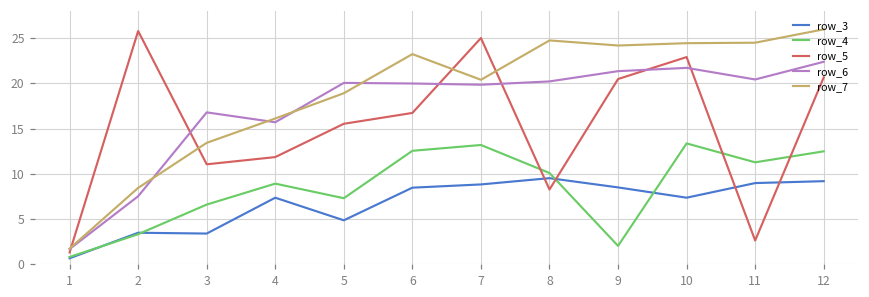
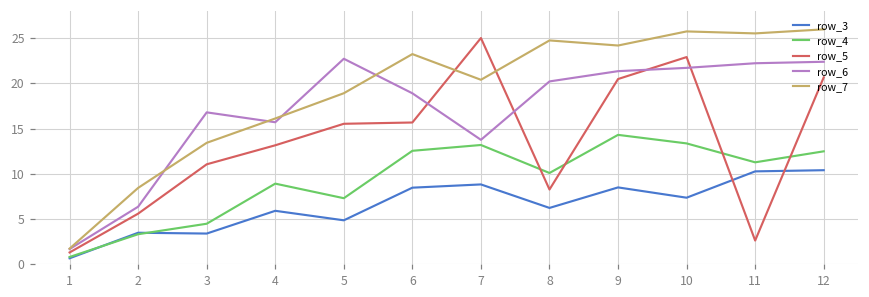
row_5, 2: 26 -> 6
row_6, 2: 8 -> 6
row_4, 3: 7 -> 4
row_3, 4: 7 -> 6
row_5, 4: 12 -> 13
row_6, 5: 20 -> 23
row_5, 6: 17 -> 16
row_6, 6: 20 -> 19
row_6, 7: 20 -> 14
row_3, 8: 10 -> 6
row_4, 9: 2 -> 14
row_7, 10: 24 -> 26
row_3, 11: 9 -> 10
row_6, 11: 20 -> 22
row_7, 11: 24 -> 26
row_3, 12: 9 -> 10
